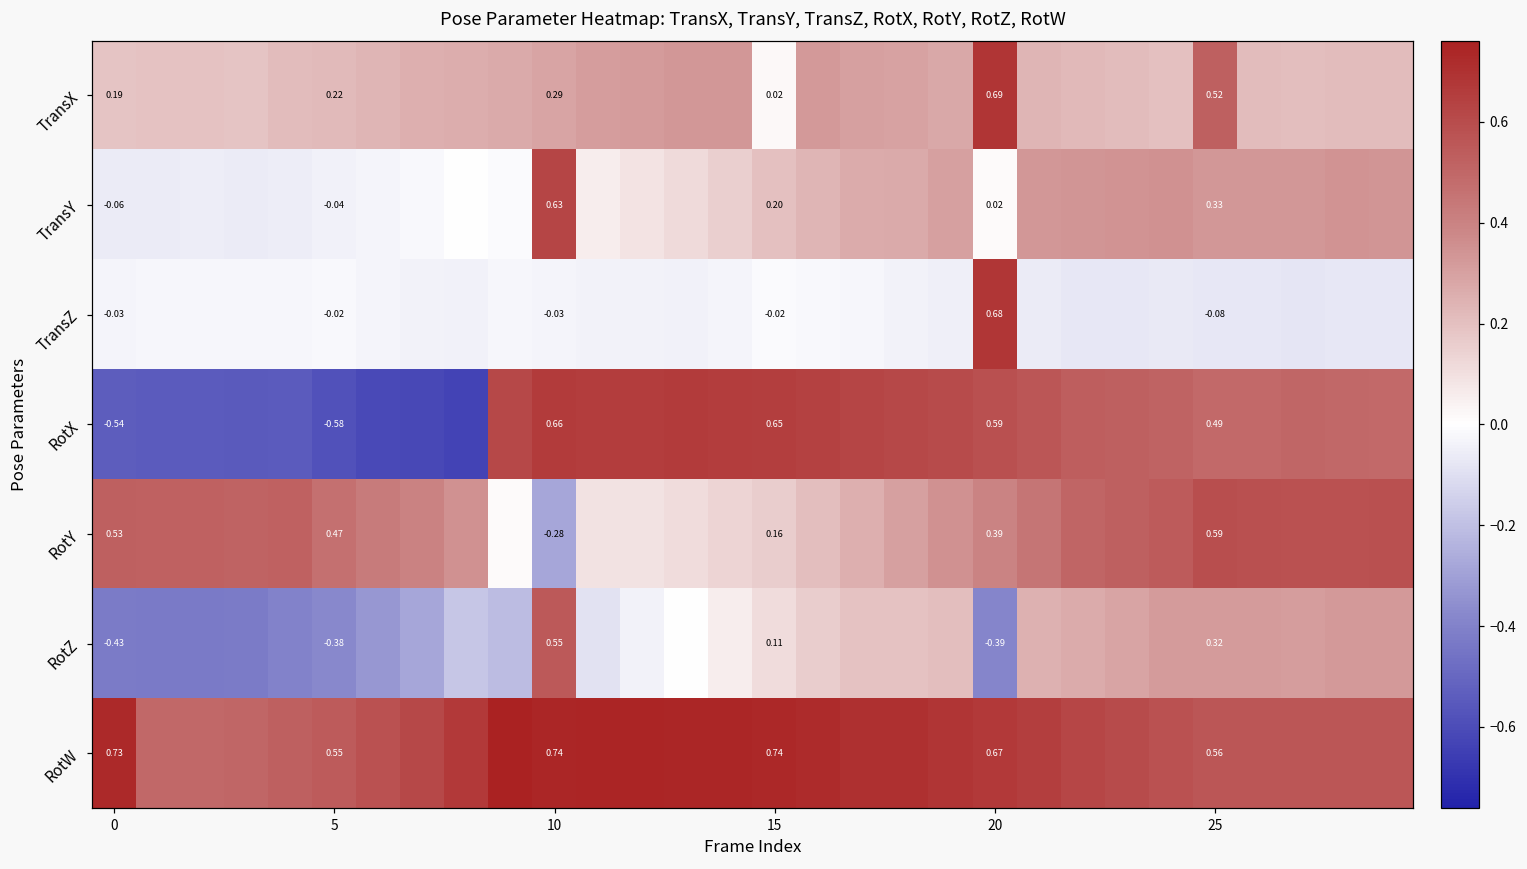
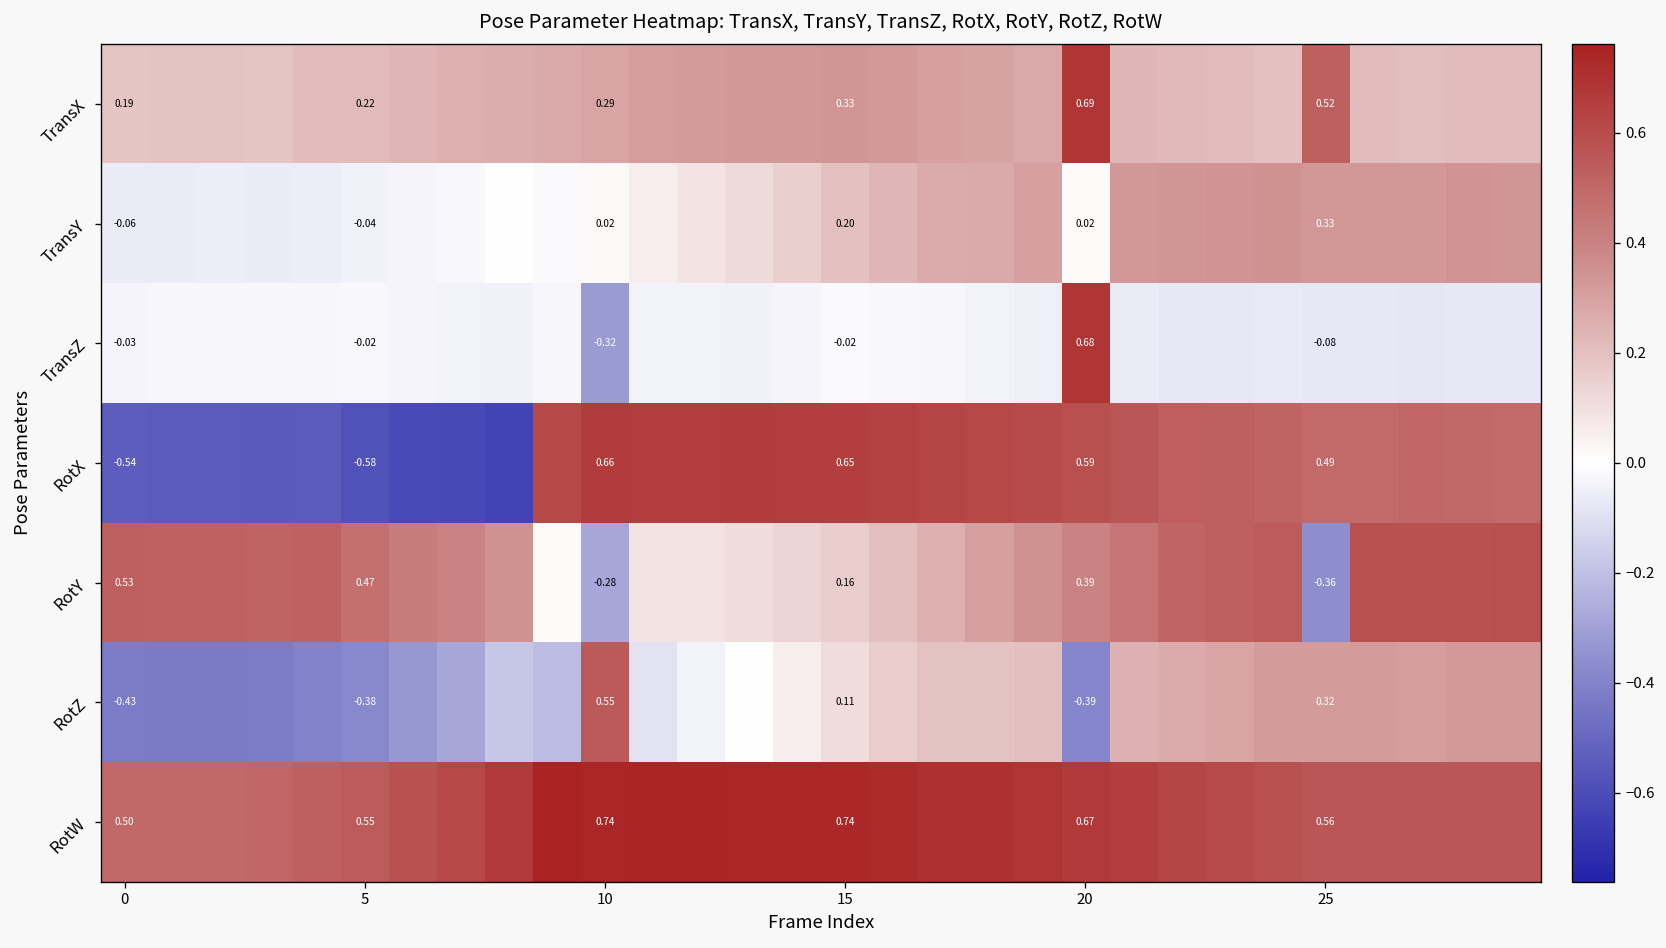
TransX, 15: 0.02 -> 0.33
TransY, 10: 0.63 -> 0.02
TransZ, 10: -0.03 -> -0.32
RotY, 25: 0.59 -> -0.36
RotW, 0: 0.73 -> 0.50
